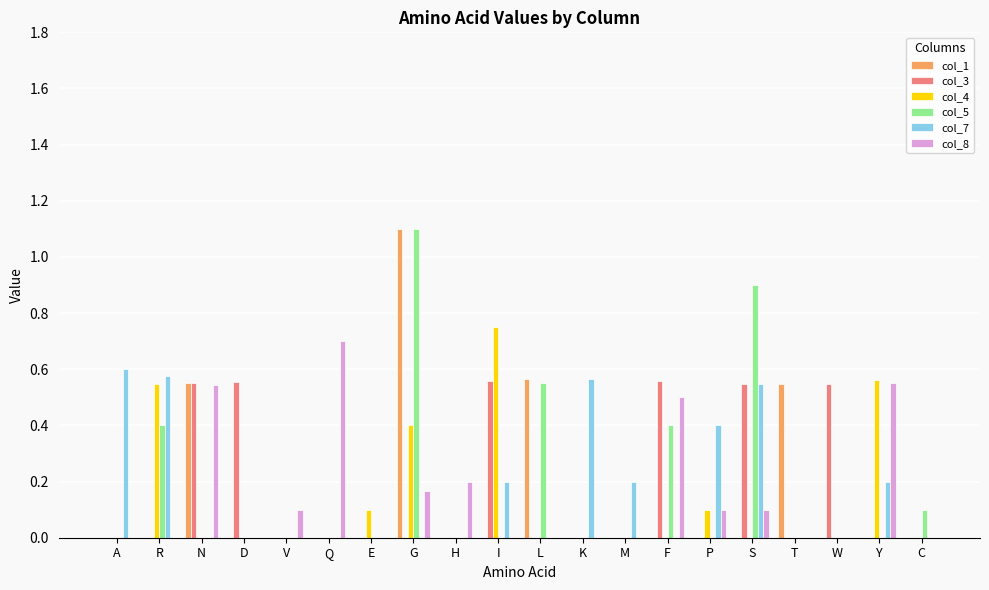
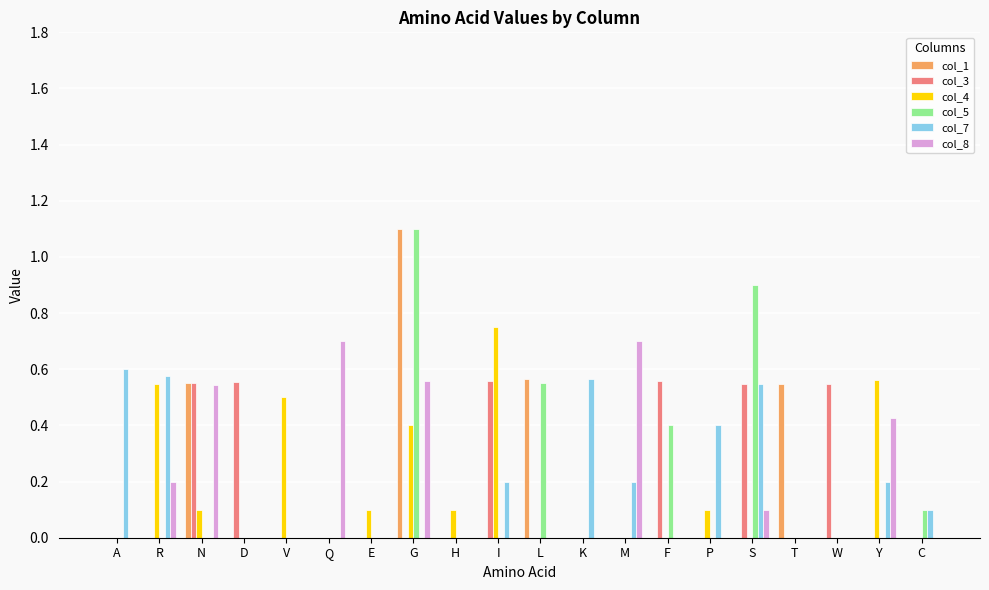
col_5, R: 0.4 -> 0.0
col_8, R: 0.0 -> 0.2
col_4, N: 0.0 -> 0.1
col_4, V: 0.0 -> 0.5
col_8, V: 0.1 -> 0.0
col_8, G: 0.17 -> 0.56
col_4, H: 0.0 -> 0.1
col_8, H: 0.2 -> 0.0
col_8, M: 0.0 -> 0.7
col_8, F: 0.5 -> 0.0
col_8, P: 0.1 -> 0.0
col_8, Y: 0.55 -> 0.43
col_7, C: 0.0 -> 0.1
